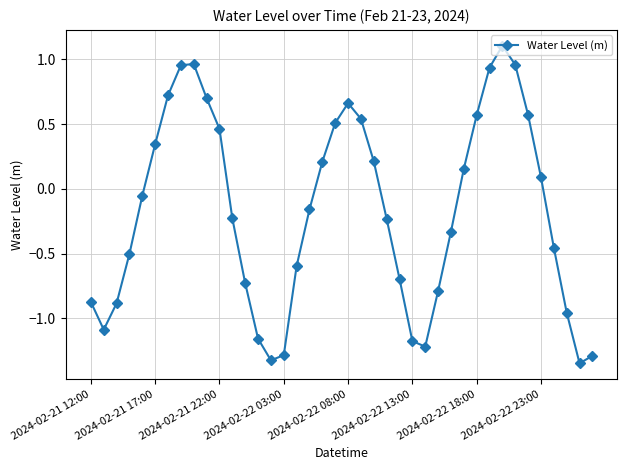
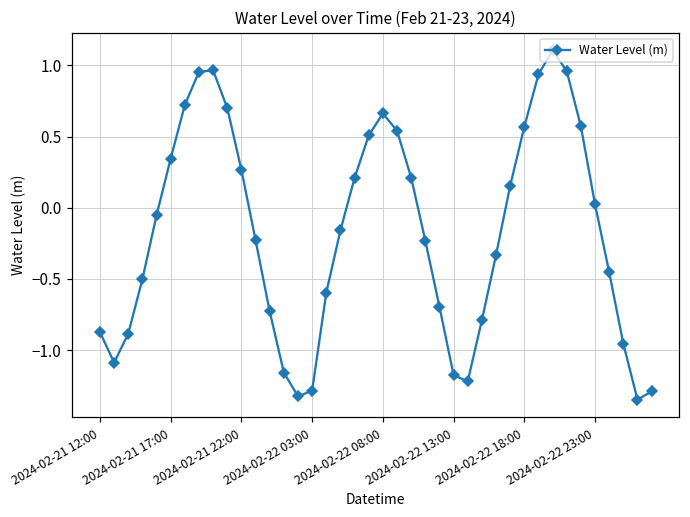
2024-02-21 22:00: 0.46 -> 0.26
2024-02-22 23:00: 0.09 -> 0.02
